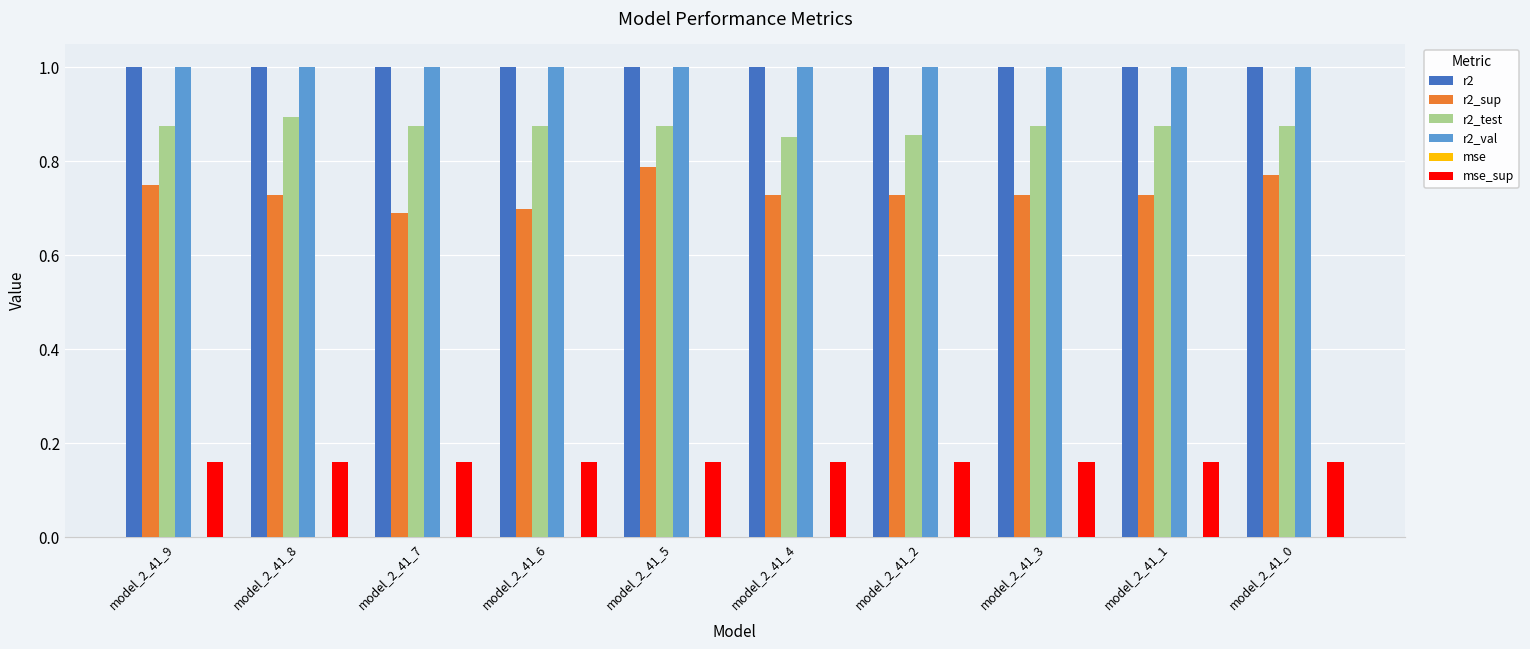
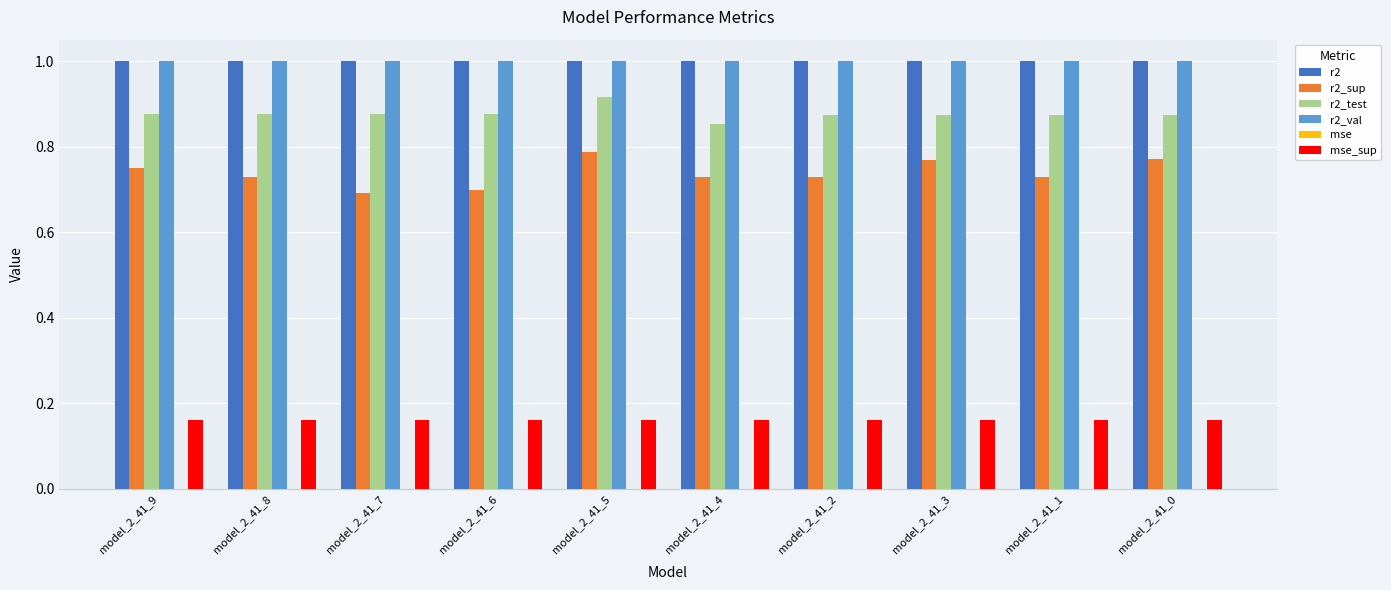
r2_test, model_2_41_8: 0.89 -> 0.87
r2_test, model_2_41_5: 0.87 -> 0.92
r2_test, model_2_41_2: 0.86 -> 0.87
r2_sup, model_2_41_3: 0.73 -> 0.77
